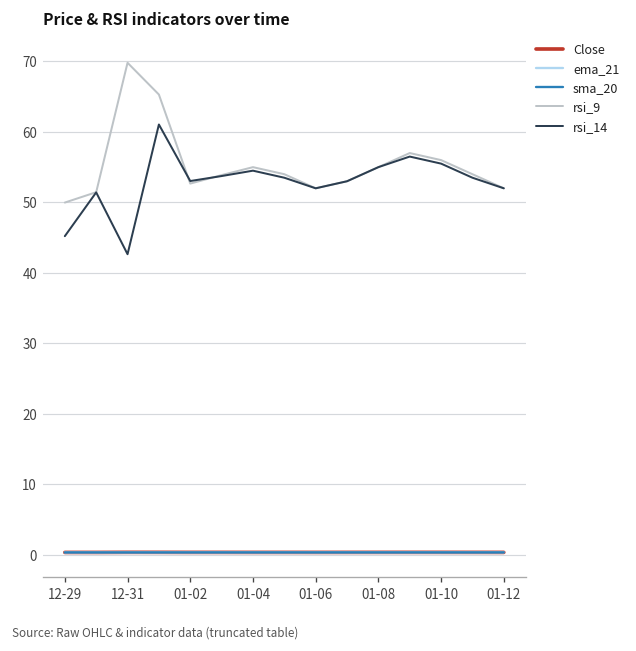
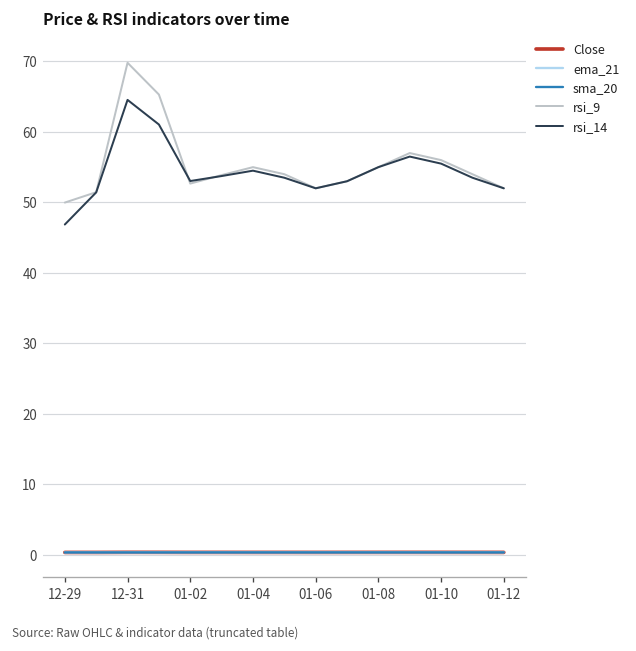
rsi_14, 12-29: 45 -> 47
rsi_14, 12-31: 43 -> 65
